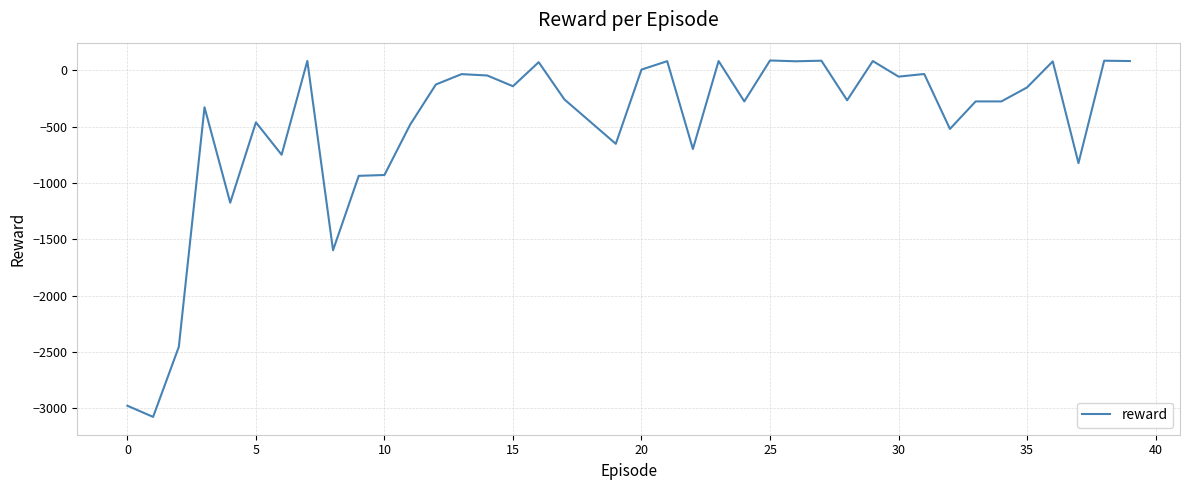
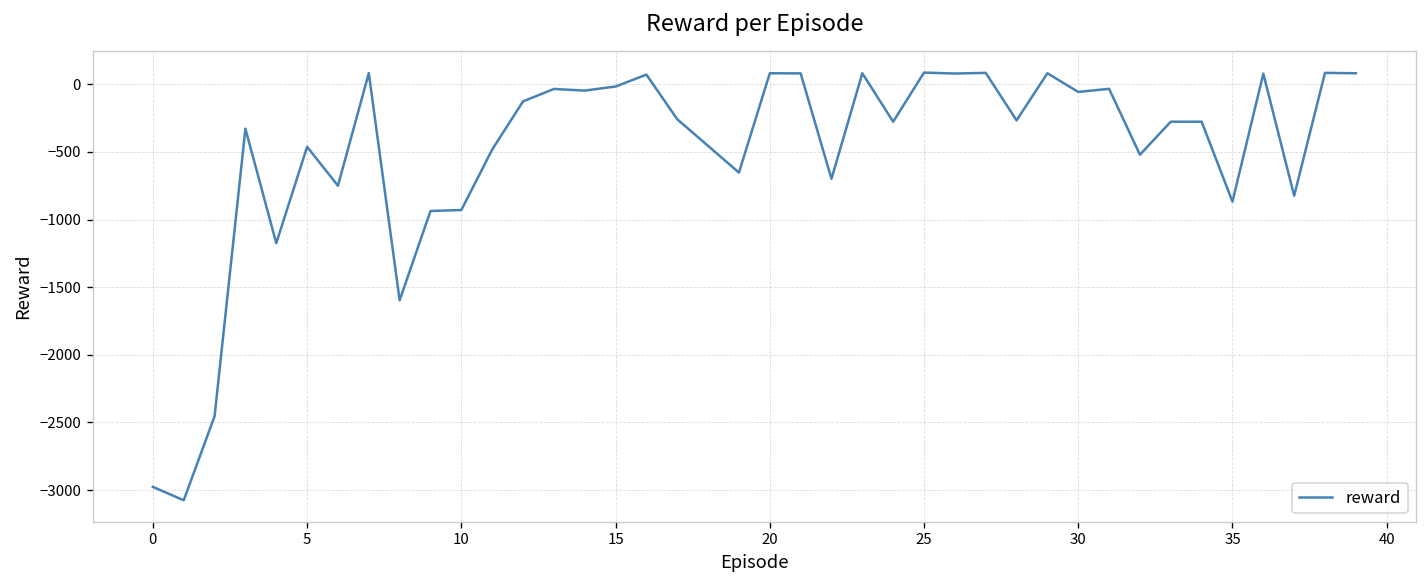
15: -140 -> -20
20: 10 -> 80
35: -150 -> -870
